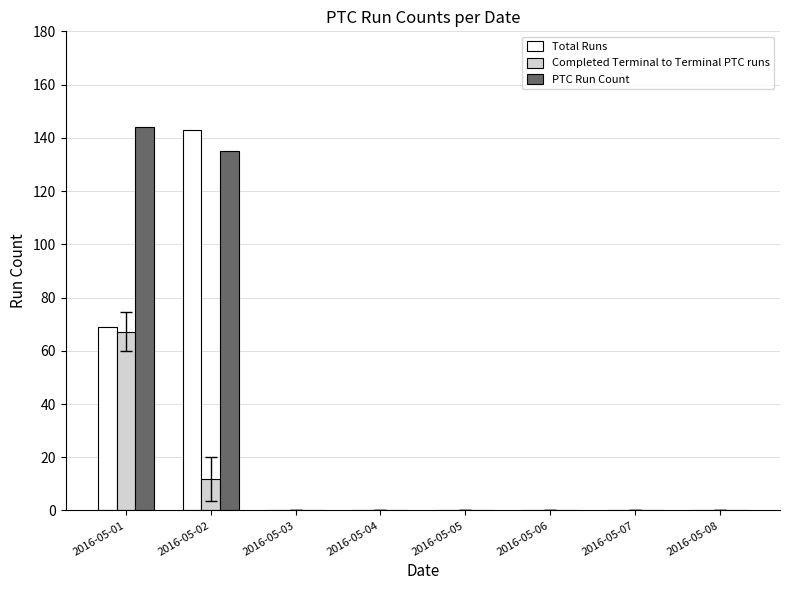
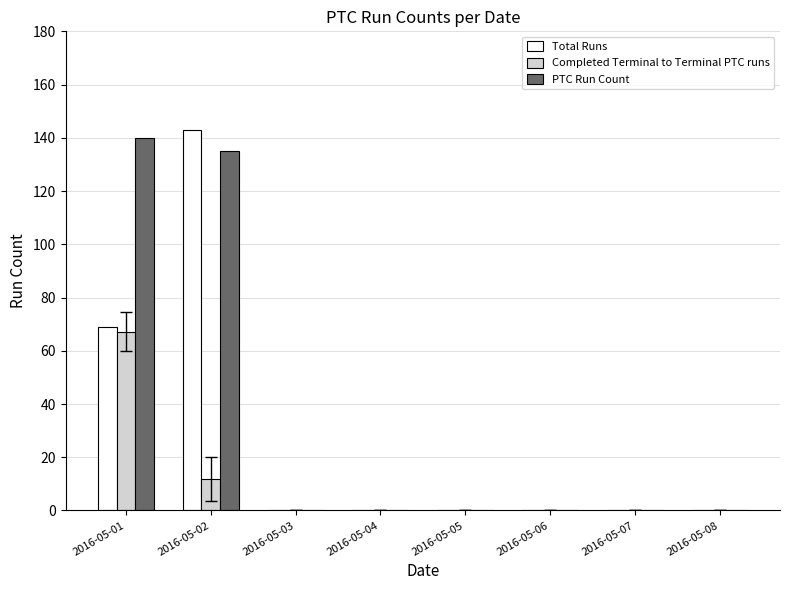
PTC Run Count, 2016-05-01: 144 -> 140
